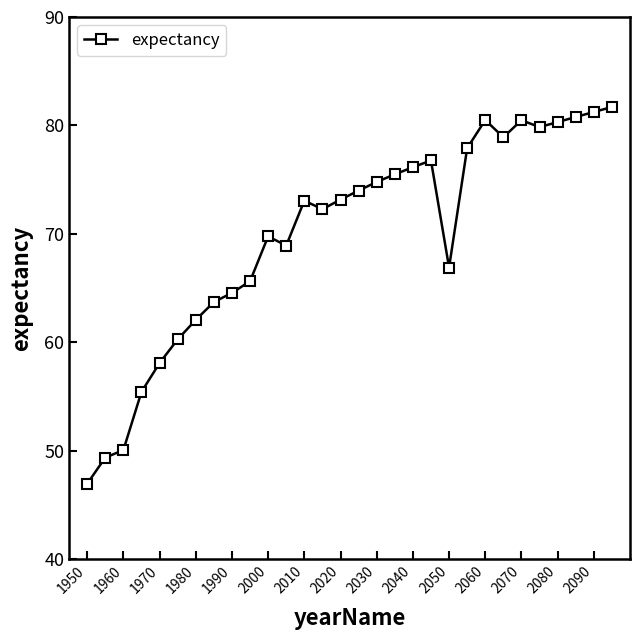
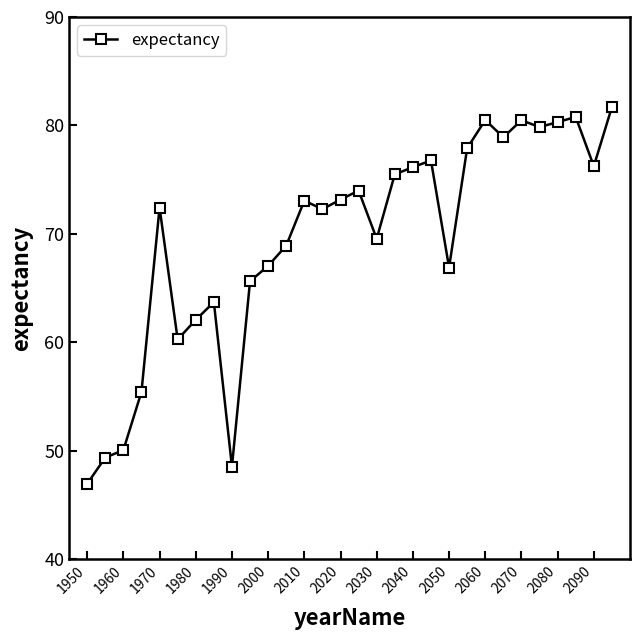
1970: 58.1 -> 72.4
1990: 64.6 -> 48.5
2000: 69.8 -> 67.1
2030: 74.8 -> 69.6
2090: 81.2 -> 76.2
